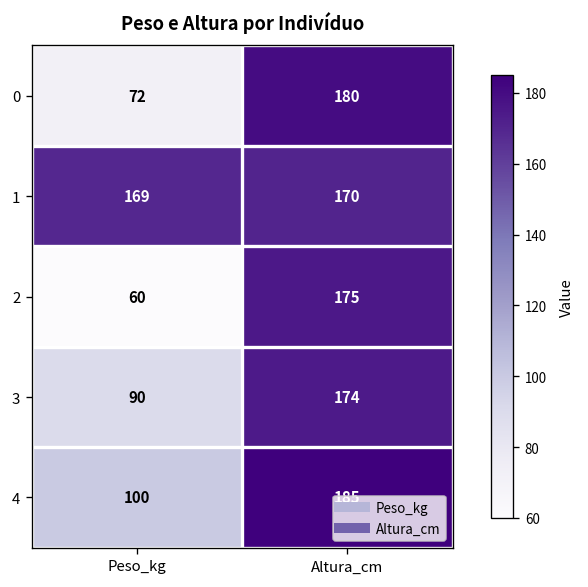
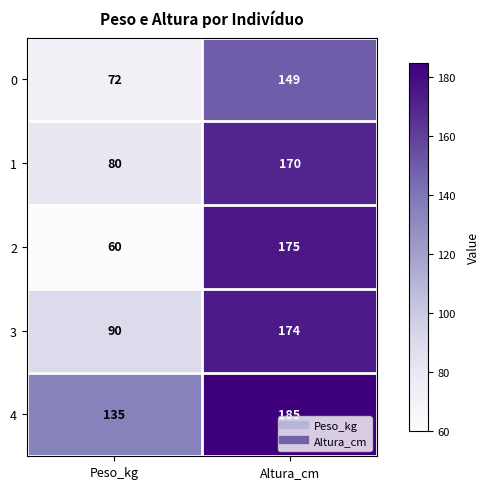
0, Altura_cm: 180 -> 149
1, Peso_kg: 169 -> 80
4, Peso_kg: 100 -> 135
